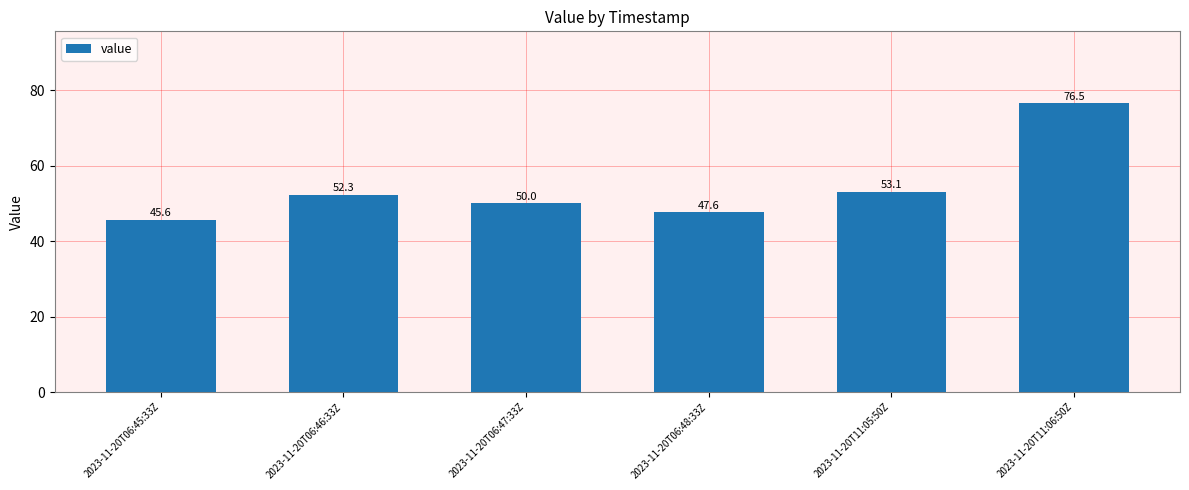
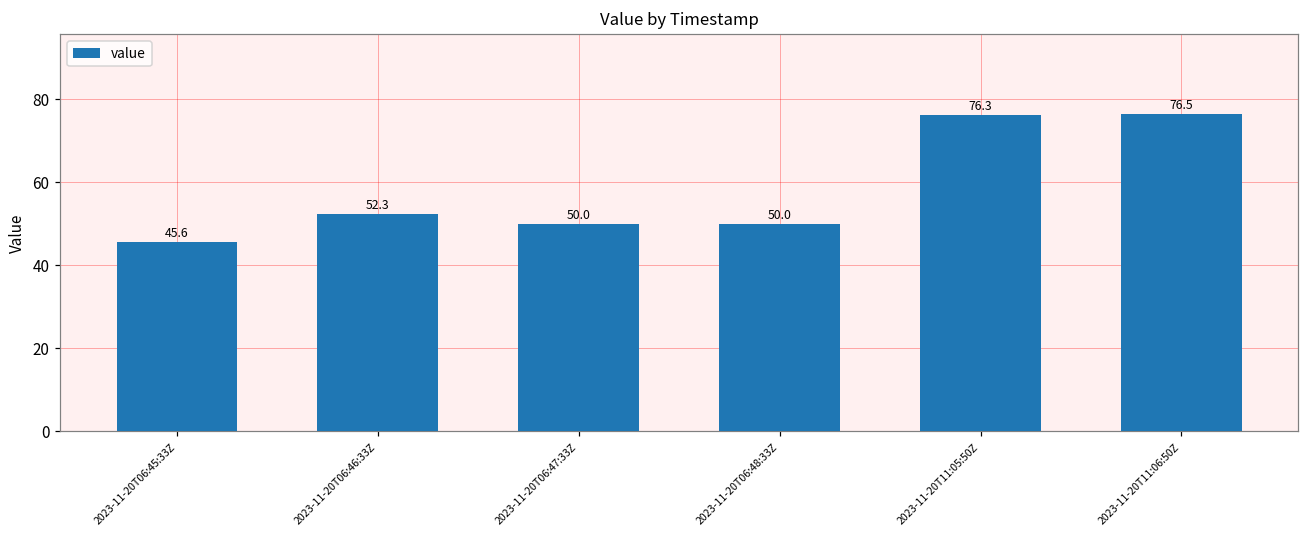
2023-11-20T06:48:33Z: 47.6 -> 50.0
2023-11-20T11:05:50Z: 53.1 -> 76.3
